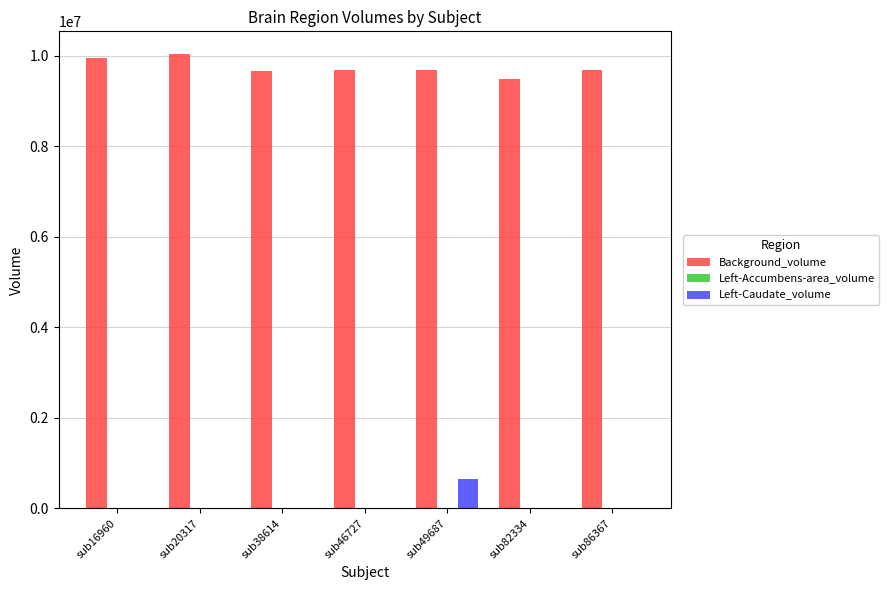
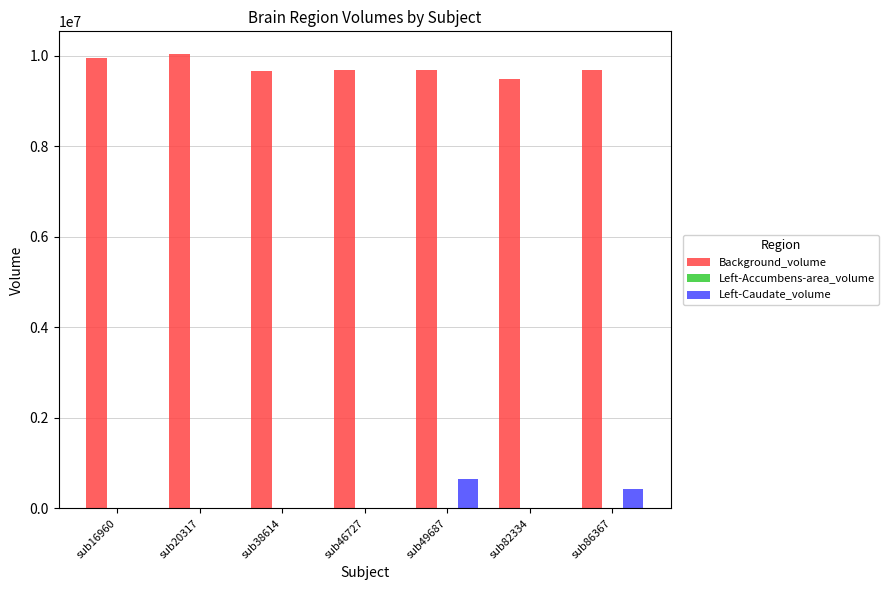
Left-Caudate_volume, sub86367: 0 -> 400000
